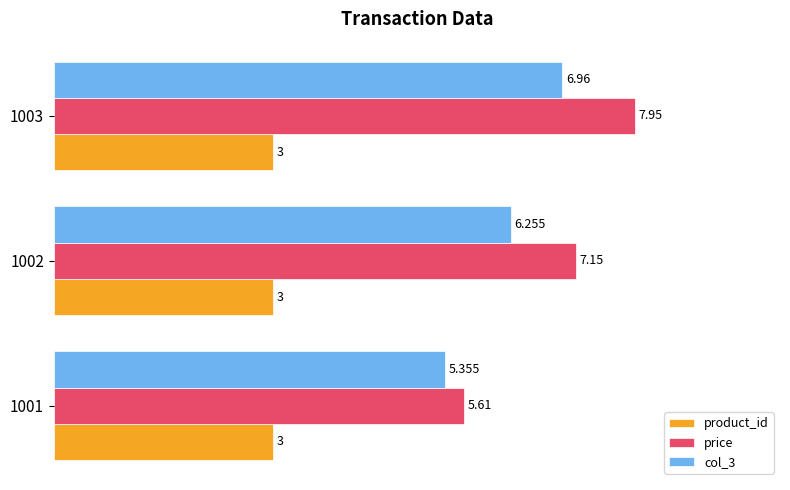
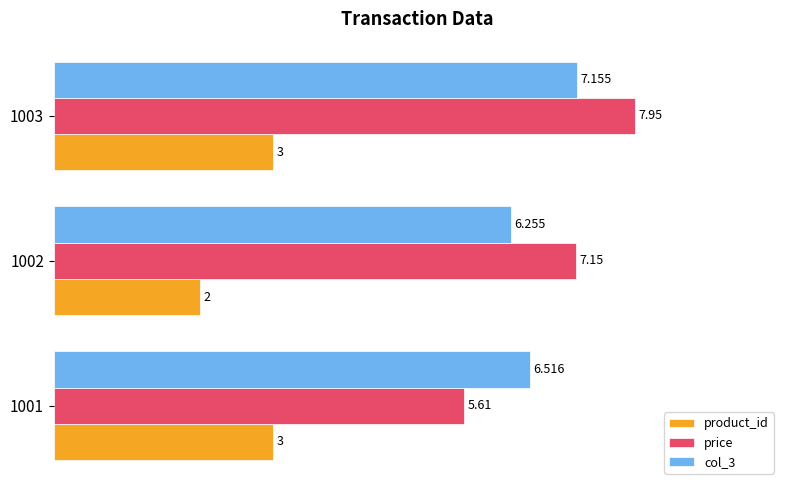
col_3, 1003: 6.96 -> 7.155
product_id, 1002: 3 -> 2
col_3, 1001: 5.355 -> 6.516
